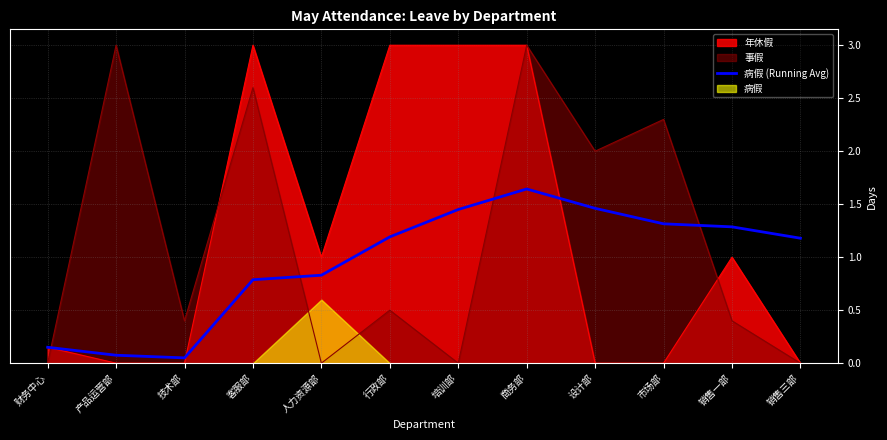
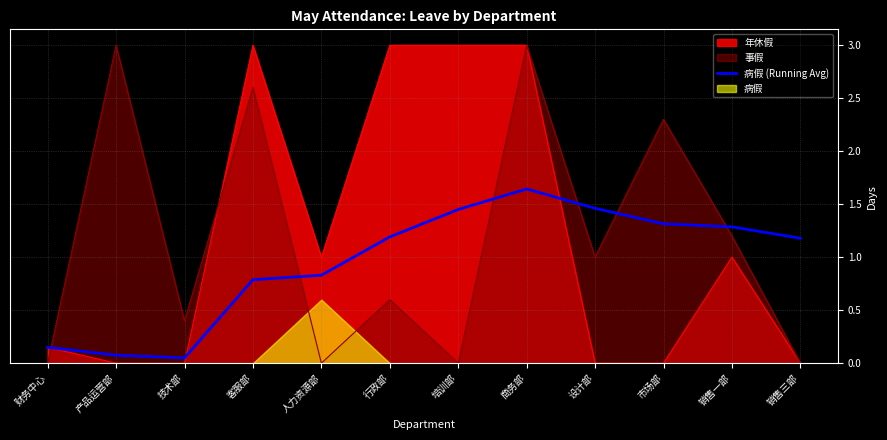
事假, 行政部: 0.5 -> 0.6
事假, 设计部: 2 -> 1
事假, 销售一部: 0.4 -> 1.2
